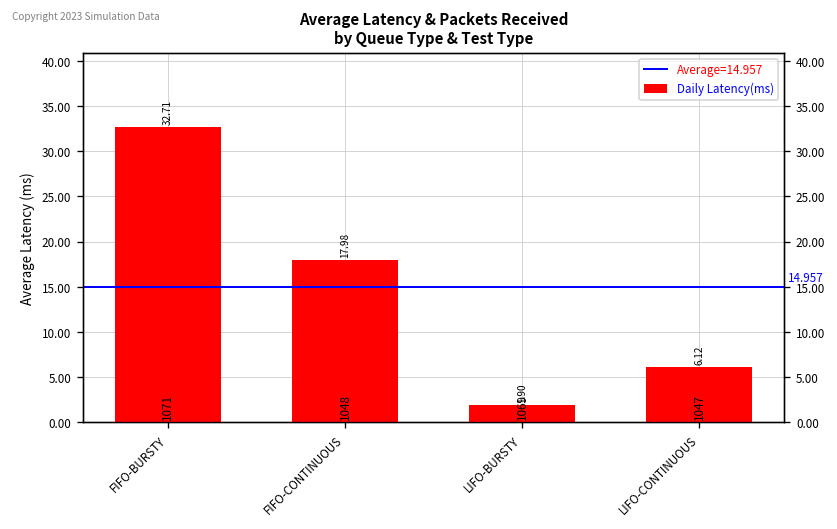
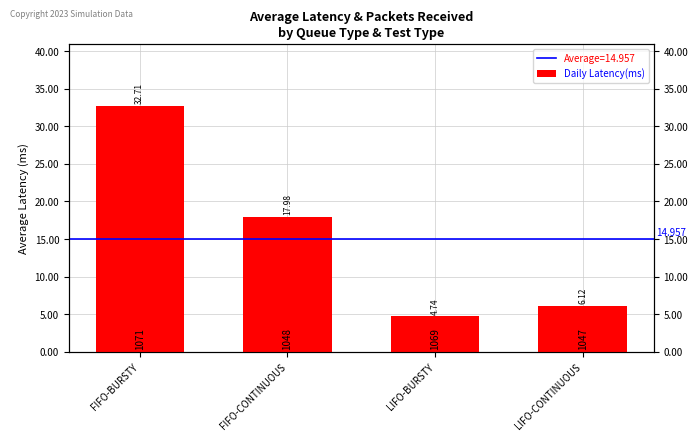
LIFO-BURSTY: 1.90 -> 4.74
